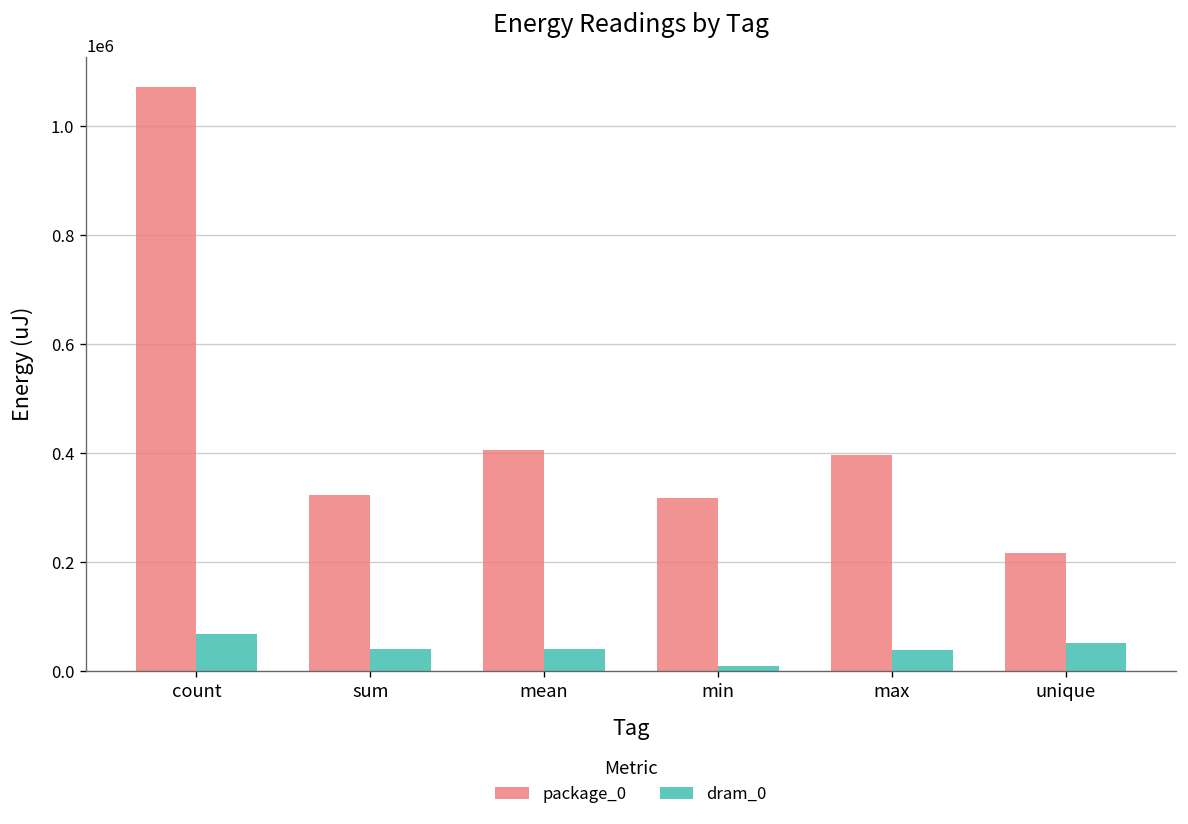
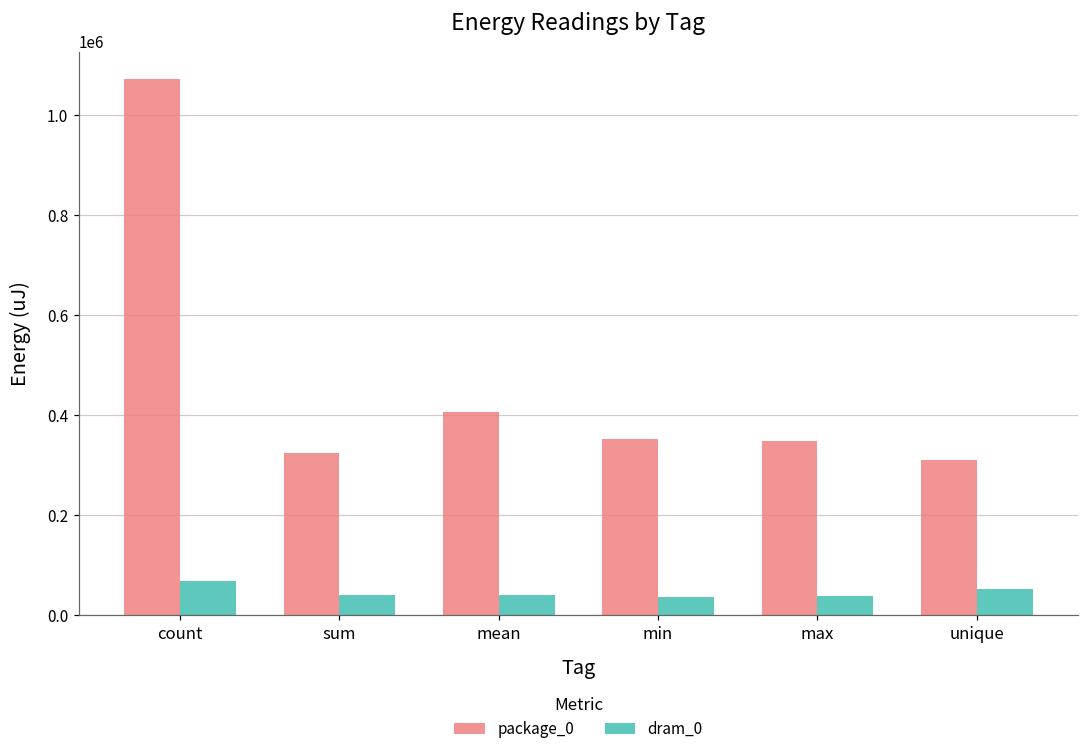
package_0, min: 320000 -> 350000
dram_0, min: 10000 -> 40000
package_0, max: 400000 -> 350000
package_0, unique: 220000 -> 310000
